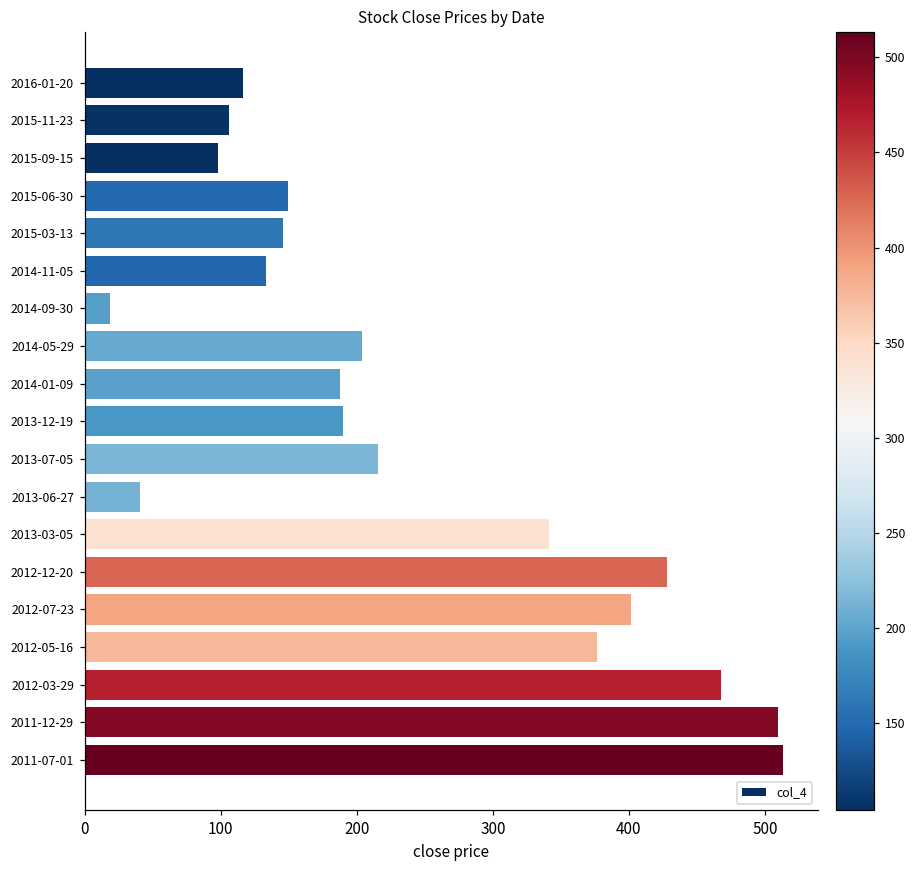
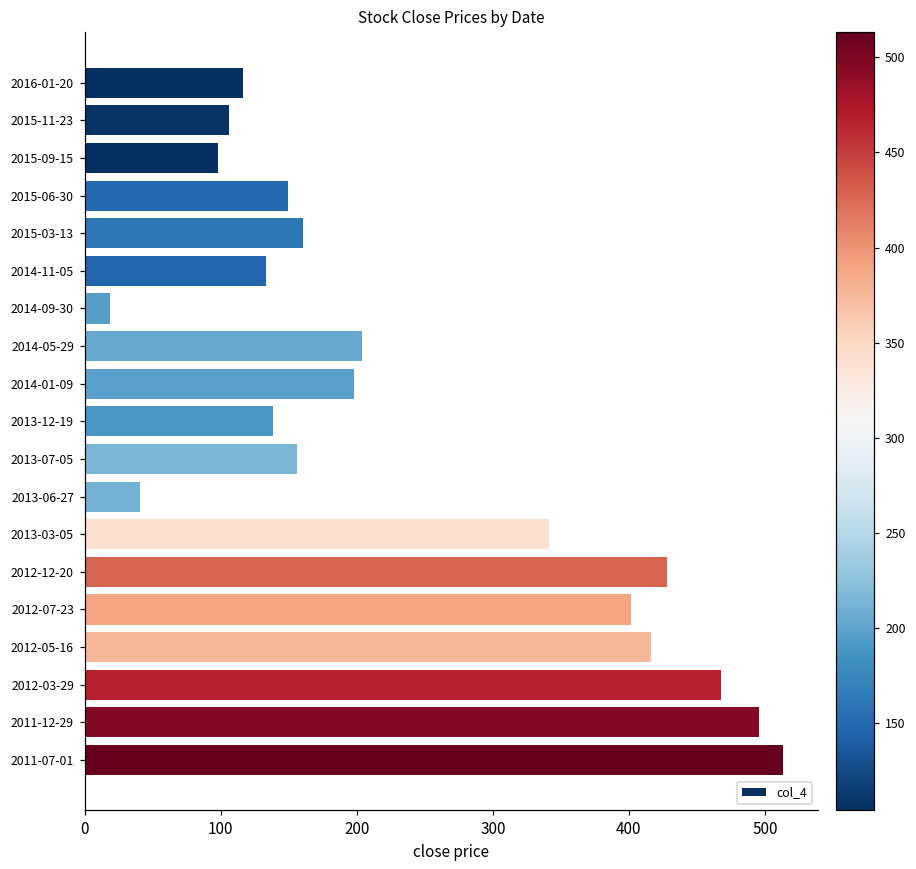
2015-03-13: 146 -> 161
2014-01-09: 188 -> 198
2013-12-19: 190 -> 139
2013-07-05: 216 -> 156
2012-05-16: 377 -> 416
2011-12-29: 510 -> 496
